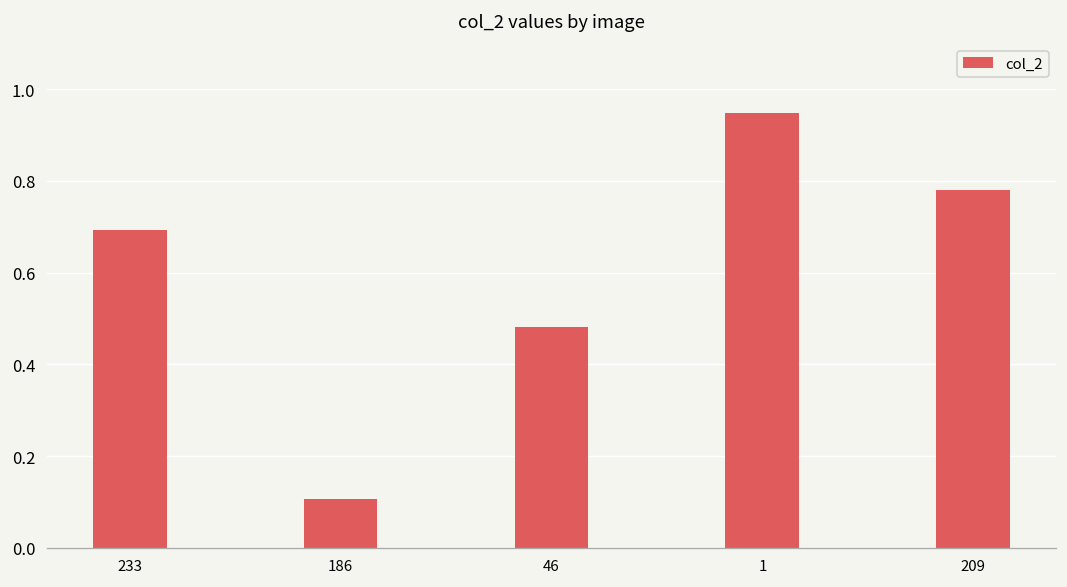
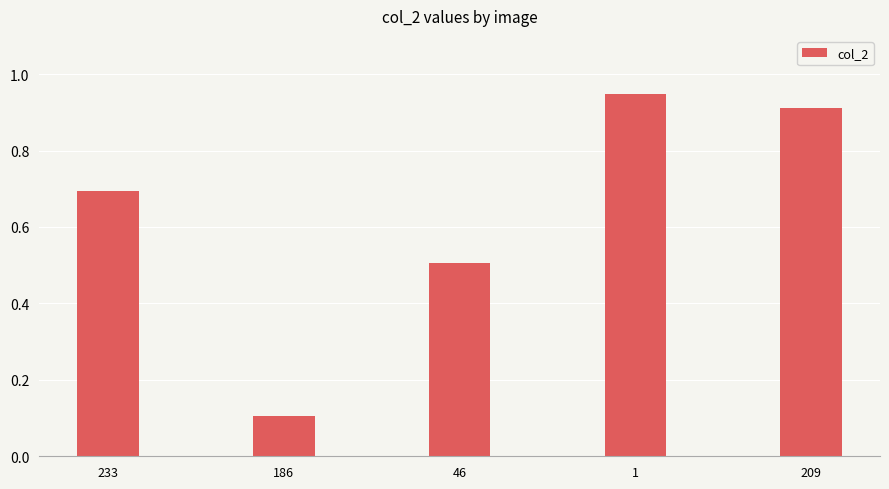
46: 0.48 -> 0.51
209: 0.78 -> 0.91
